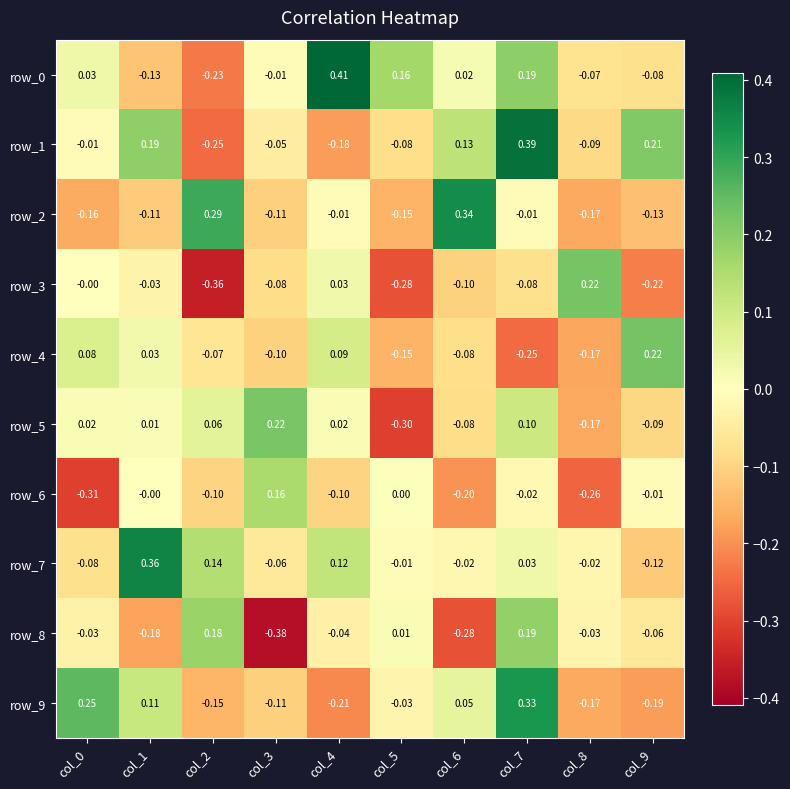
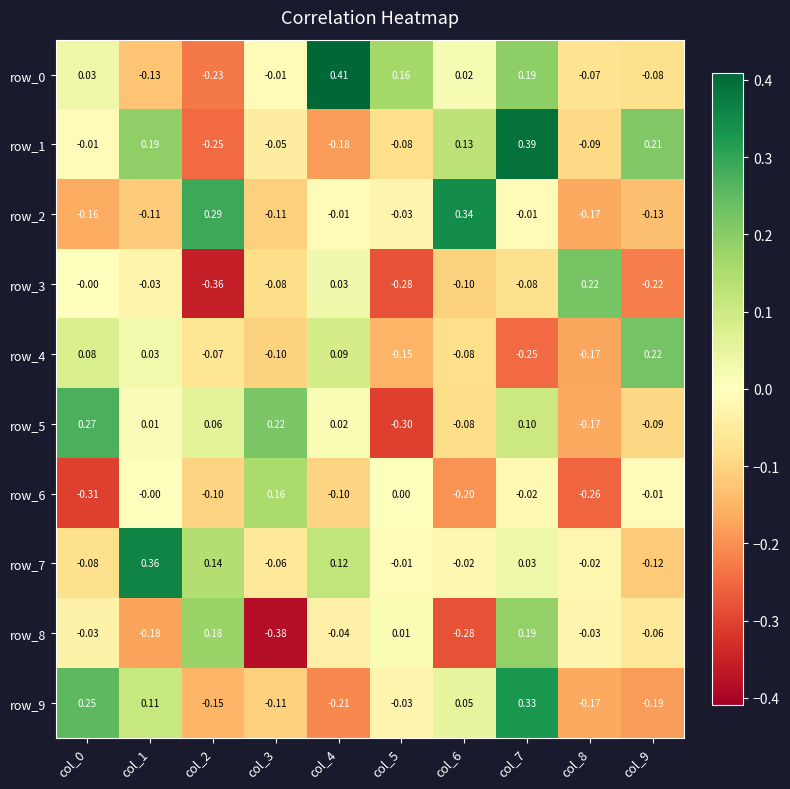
row_2, col_5: -0.15 -> -0.03
row_5, col_0: 0.02 -> 0.27
